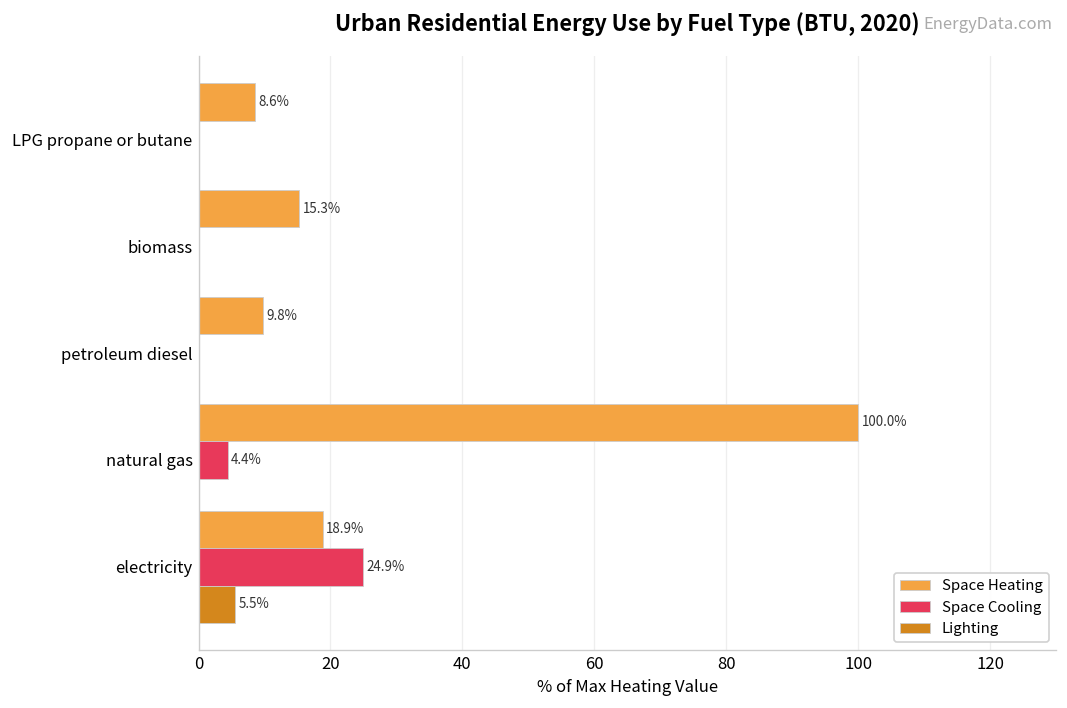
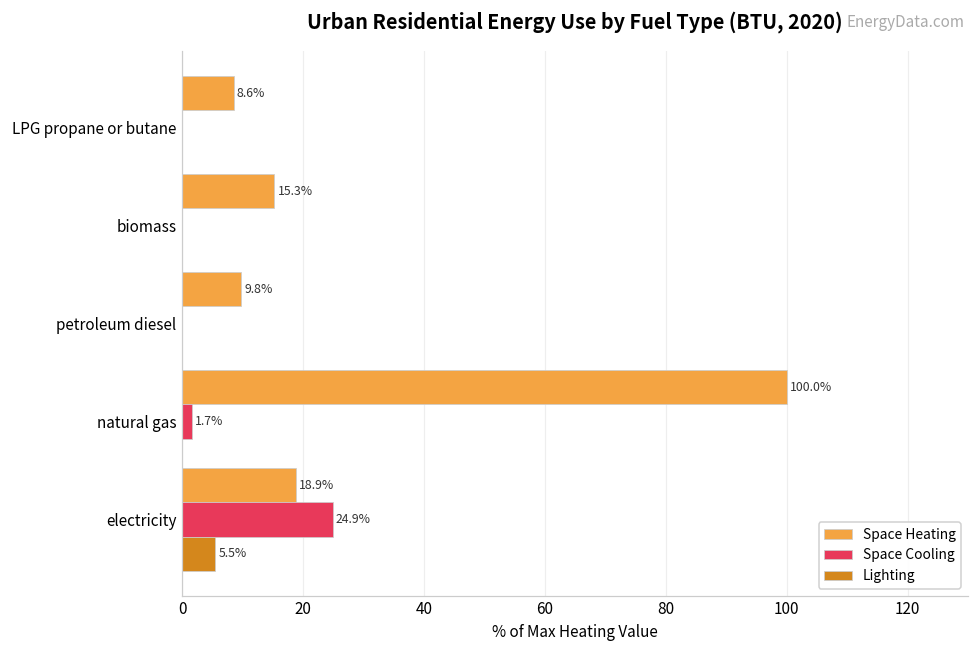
Space Cooling, natural gas: 4.4% -> 1.7%
